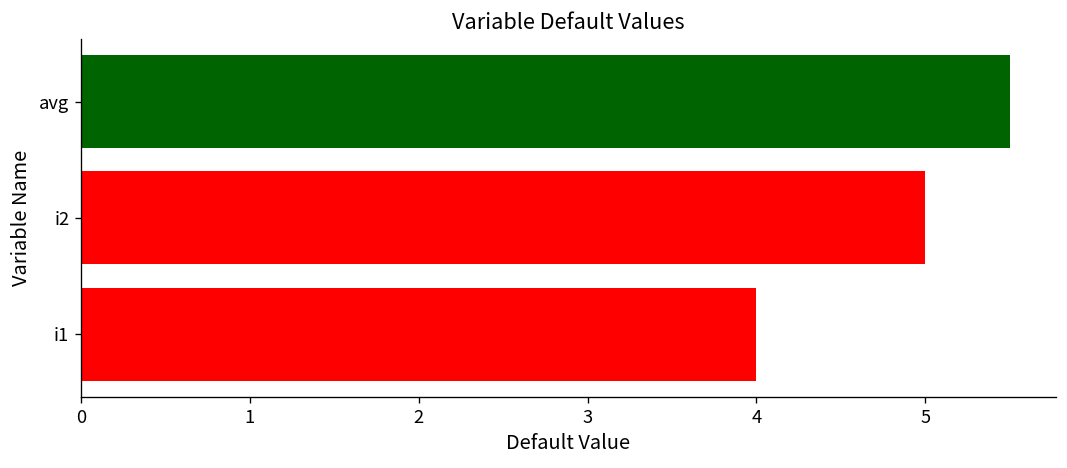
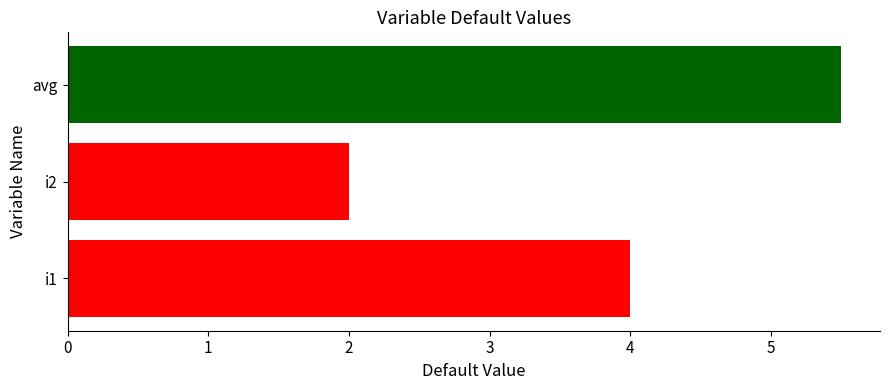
i2: 5 -> 2
